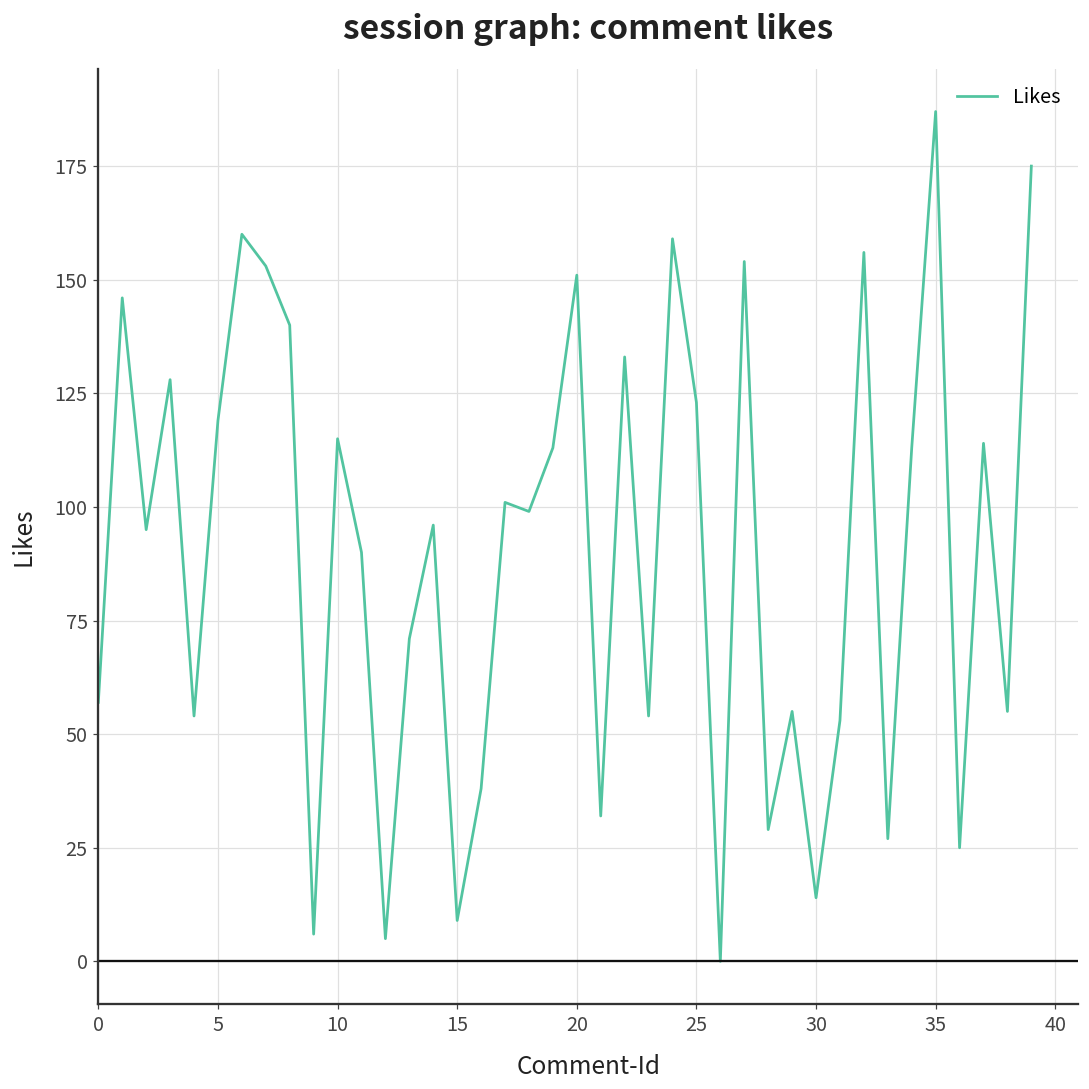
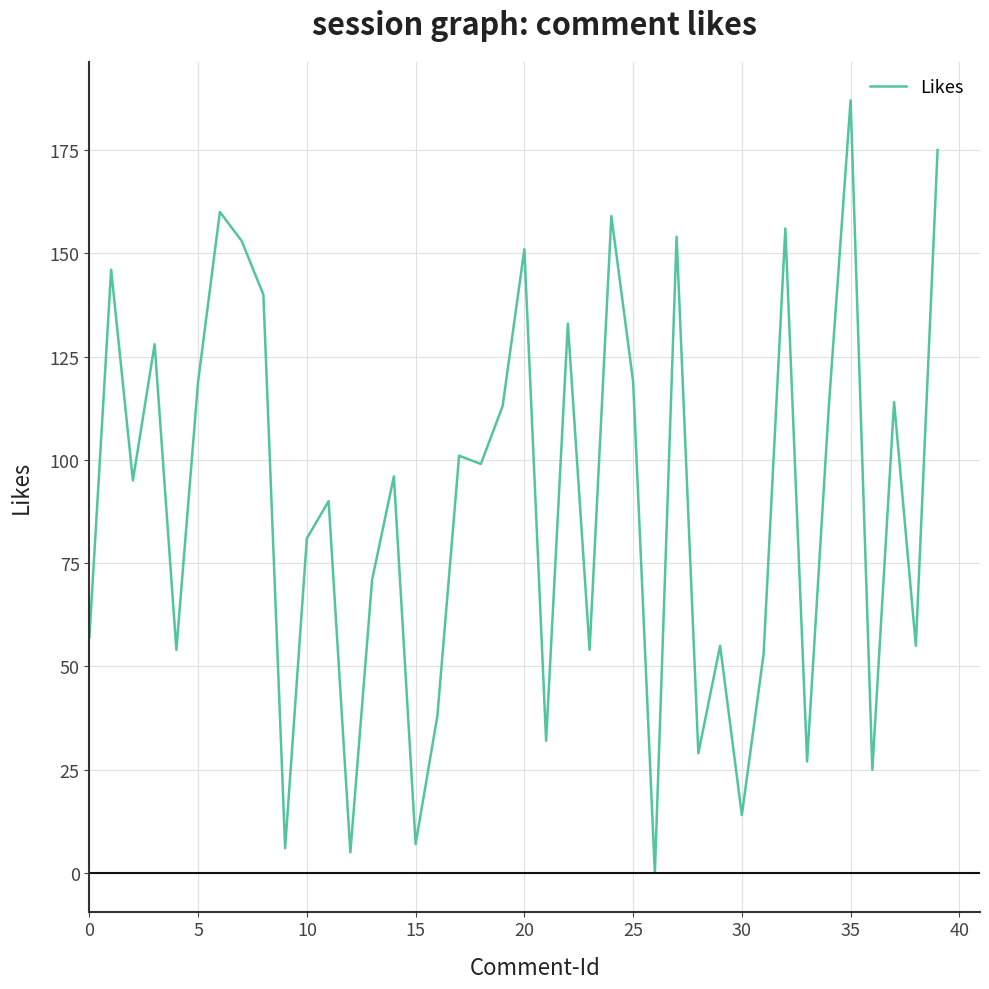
10: 115 -> 81
15: 9 -> 7
25: 123 -> 119
